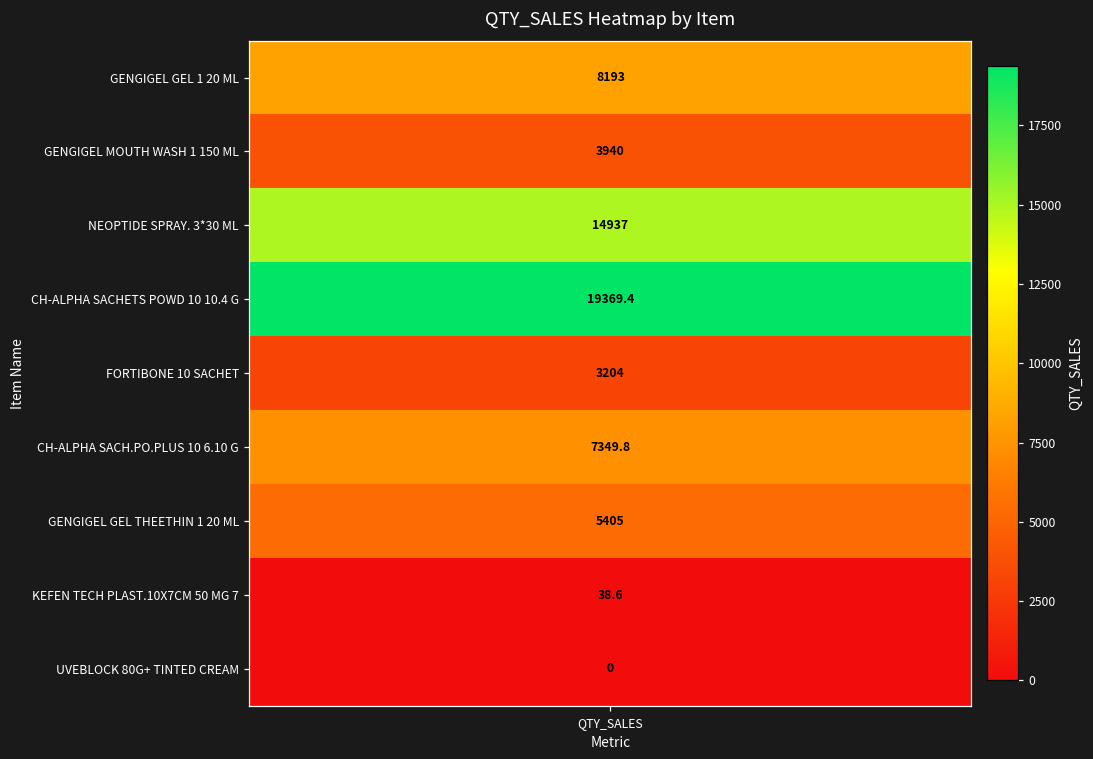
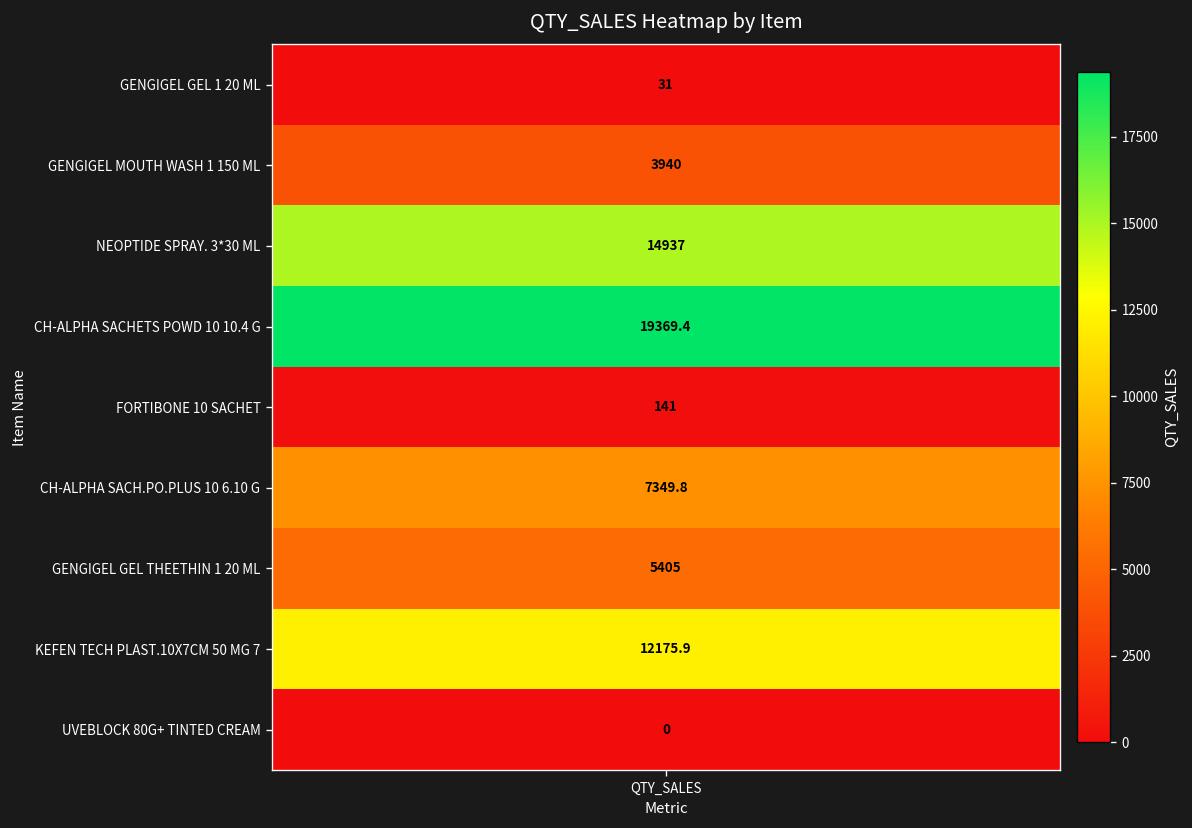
GENGIGEL GEL 1 20 ML, QTY_SALES: 8193 -> 31
FORTIBONE 10 SACHET, QTY_SALES: 3204 -> 141
KEFEN TECH PLAST.10X7CM 50 MG 7, QTY_SALES: 38.6 -> 12175.9
